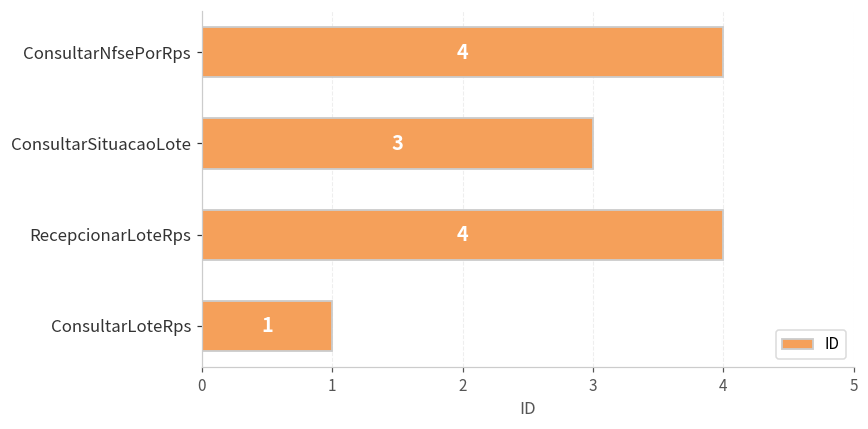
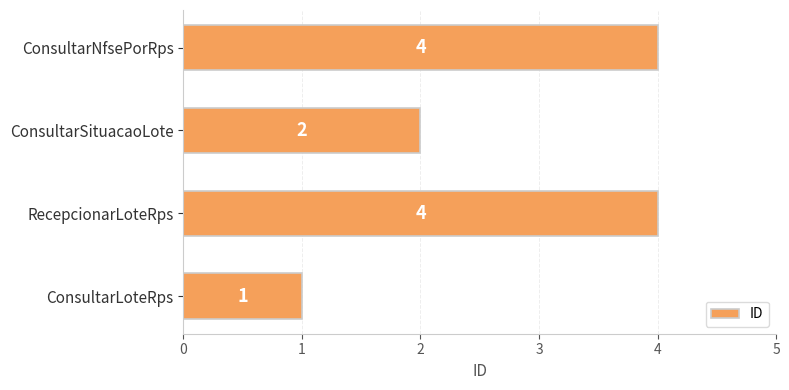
ConsultarSituacaoLote: 3 -> 2
